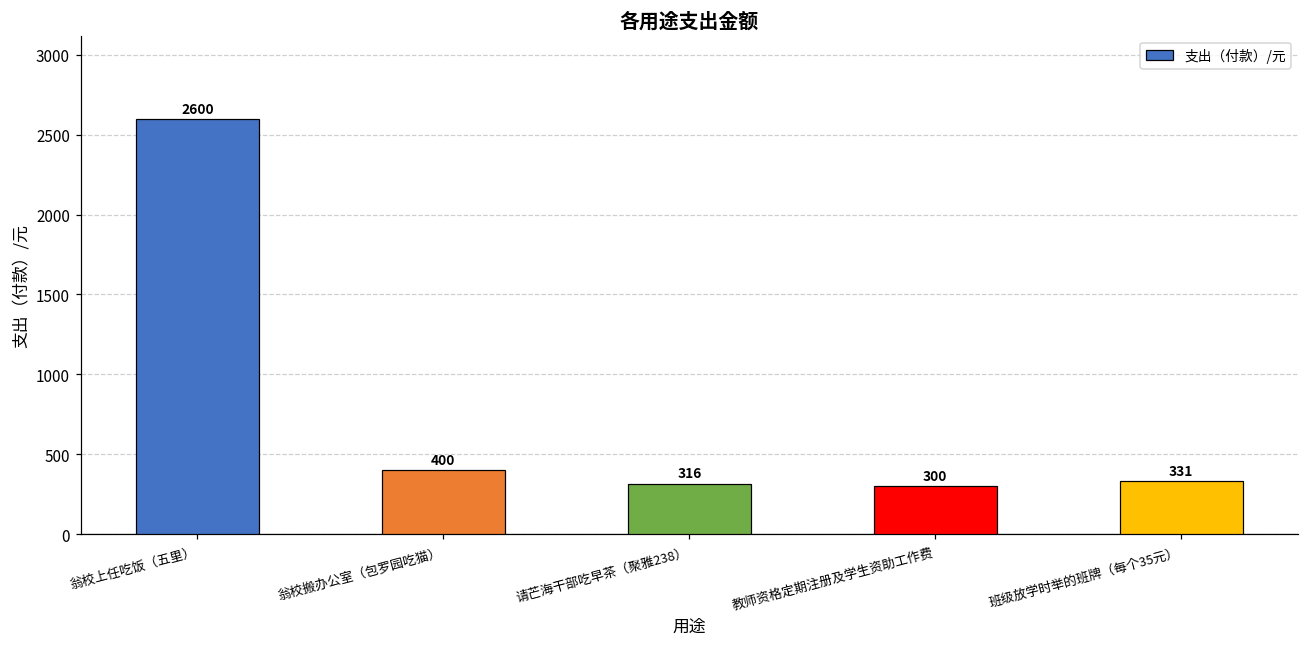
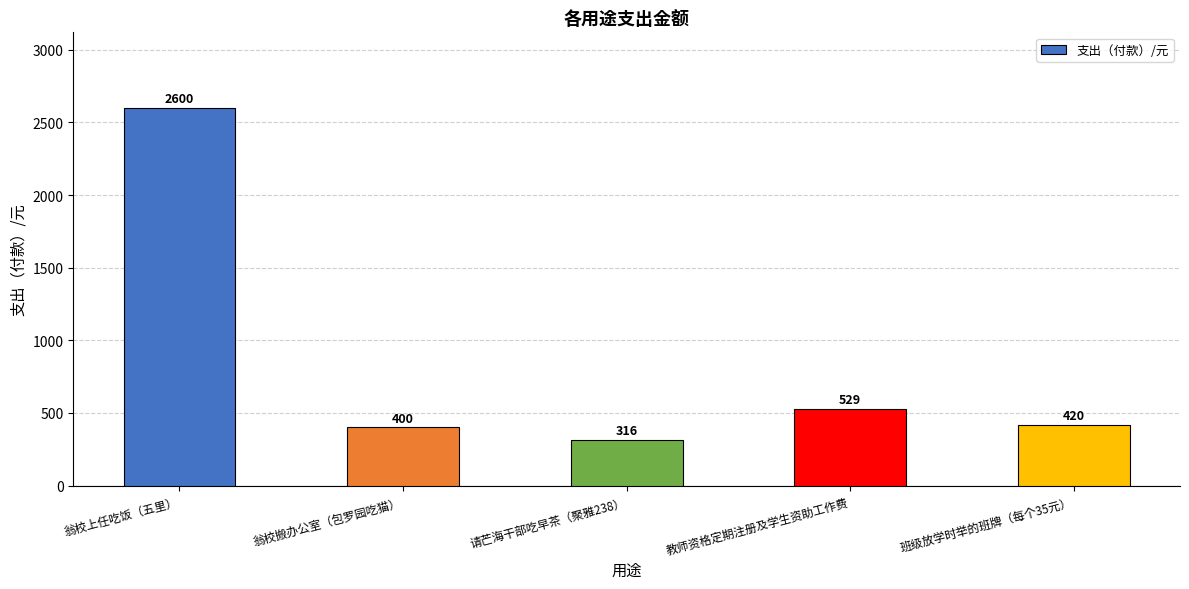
教师资格定期注册及学生资助工作费: 300 -> 529
班级放学时举的班牌（每个35元）: 331 -> 420
